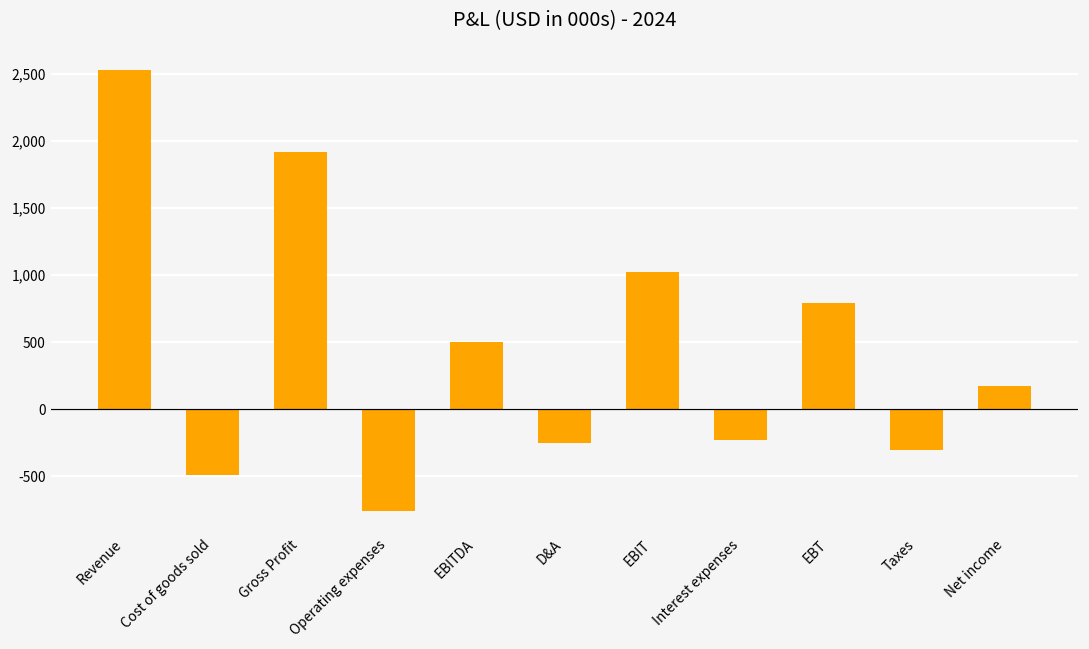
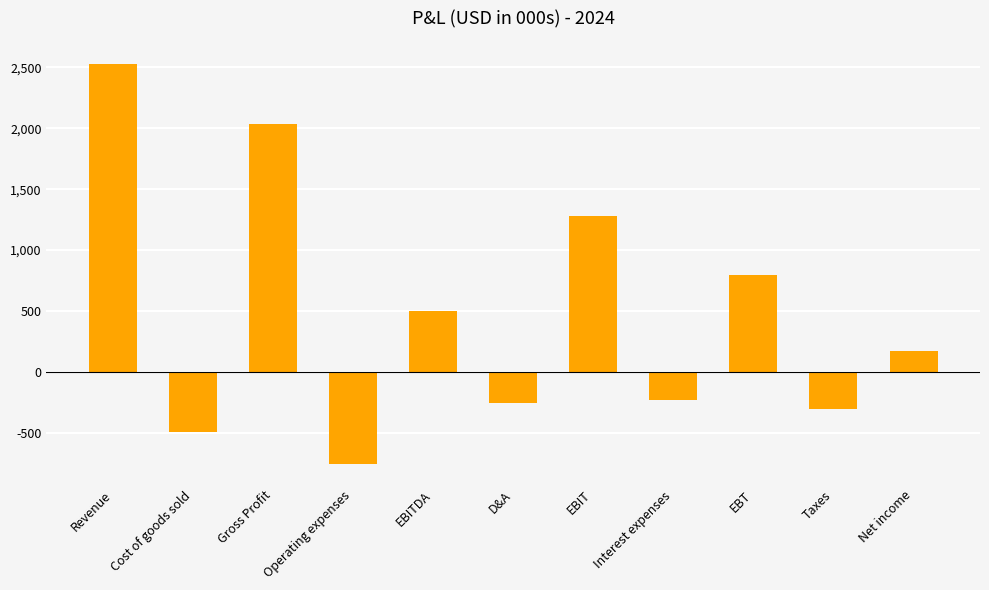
Gross Profit: 1,920 -> 2,040
EBIT: 1,020 -> 1,280
